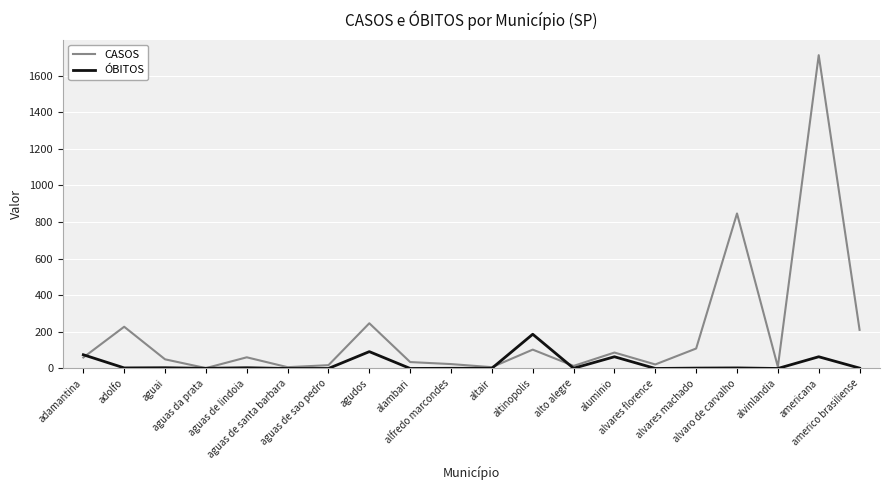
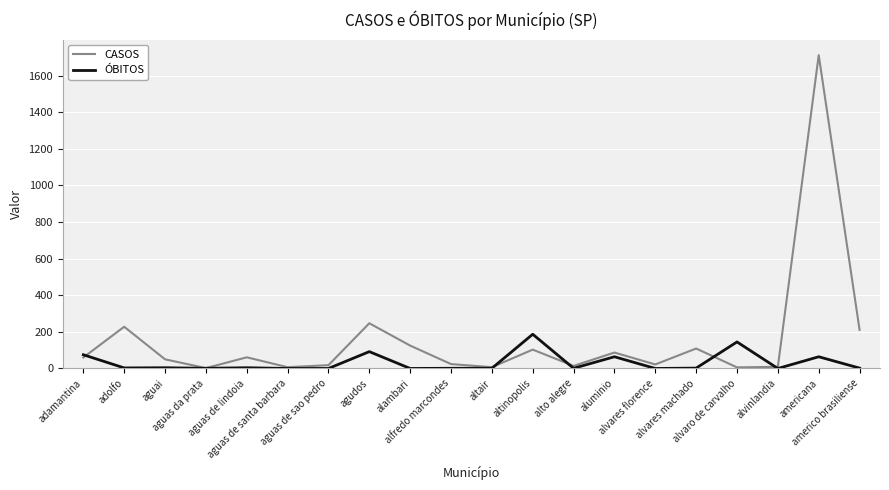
CASOS, alambari: 40 -> 130
CASOS, alvaro de carvalho: 850 -> 10
ÓBITOS, alvaro de carvalho: 0 -> 150
